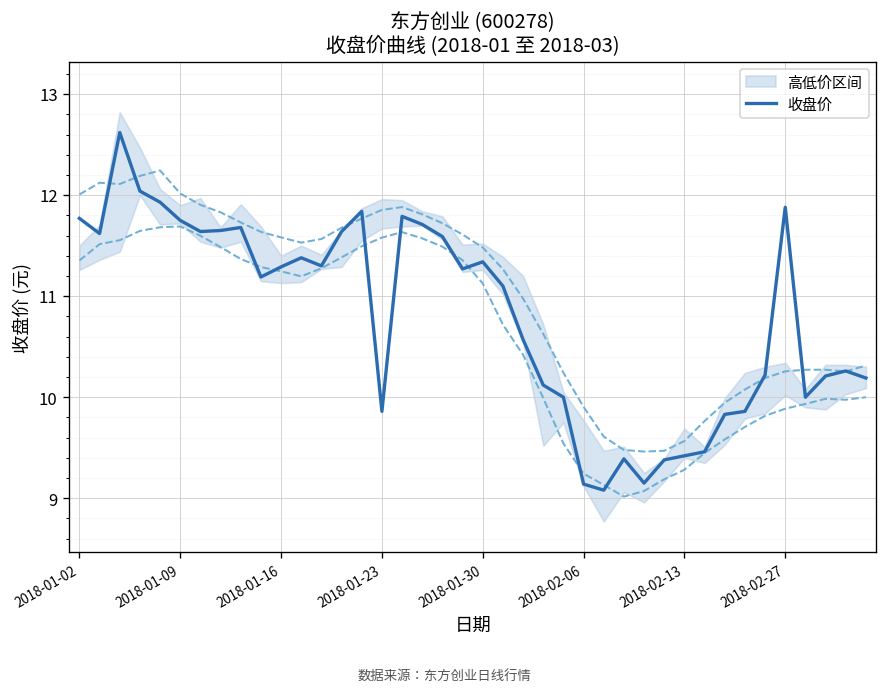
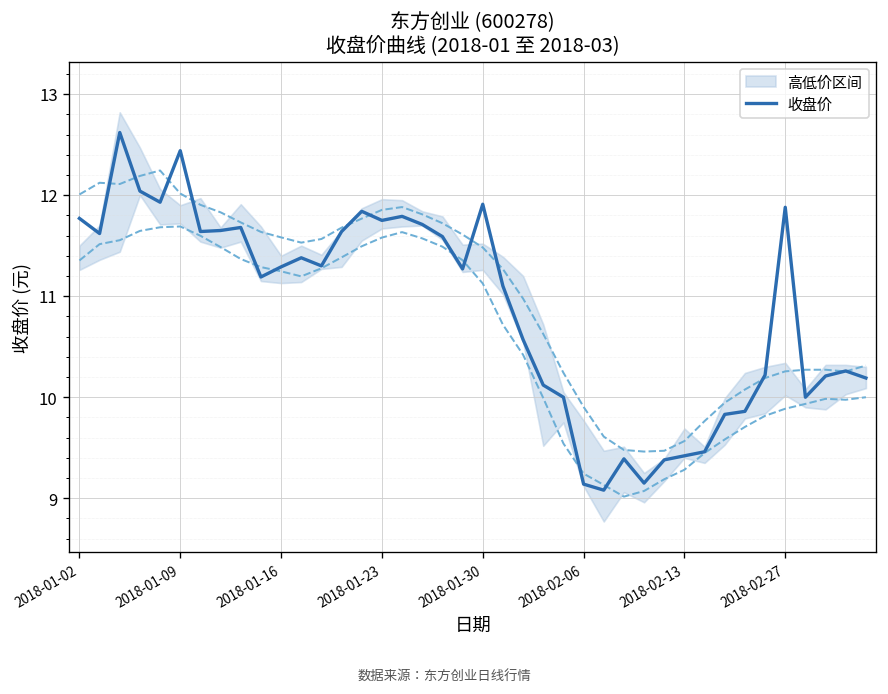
收盘价, 2018-01-09: 11.8 -> 12.4
收盘价, 2018-01-23: 9.9 -> 11.8
收盘价, 2018-01-30: 11.3 -> 11.9
